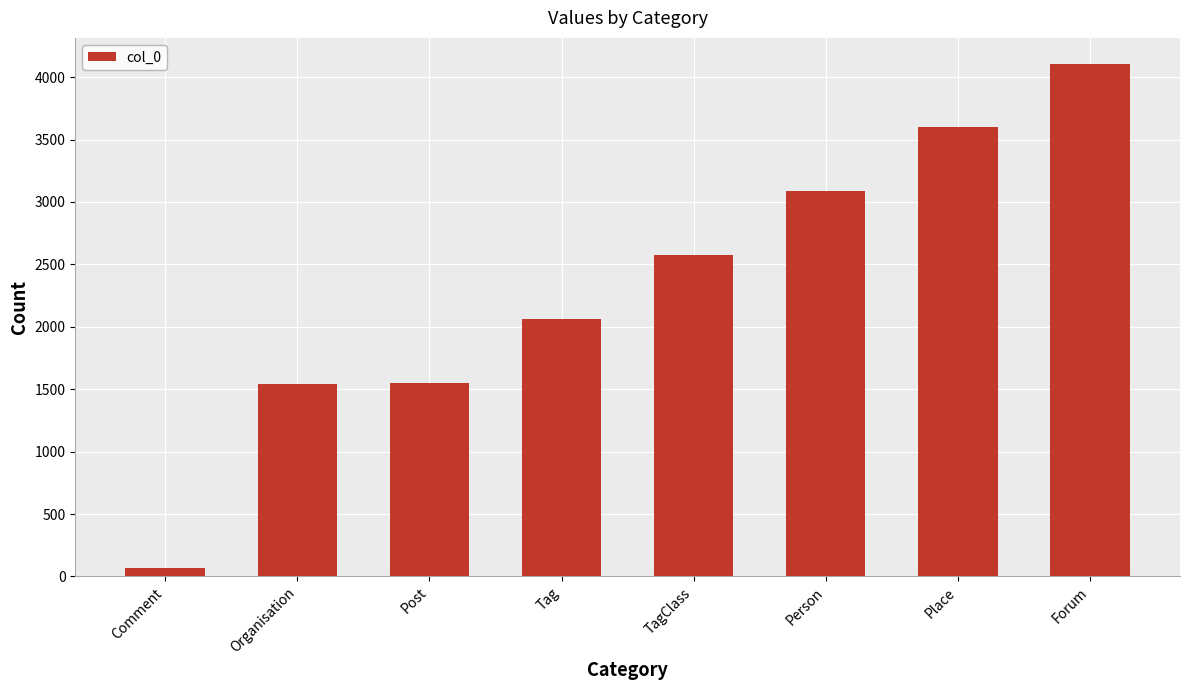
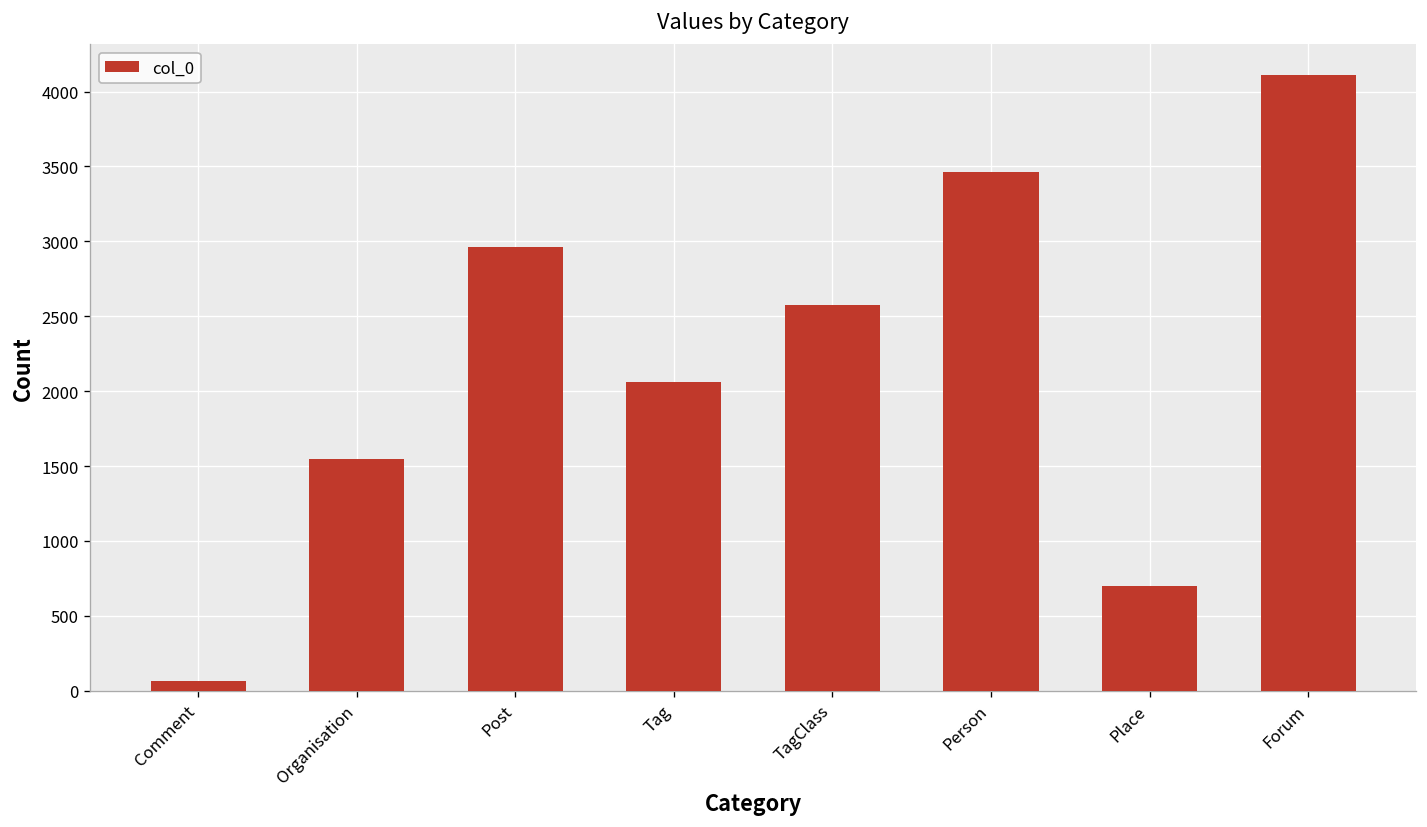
Post: 1550 -> 2960
Person: 3090 -> 3460
Place: 3600 -> 700
